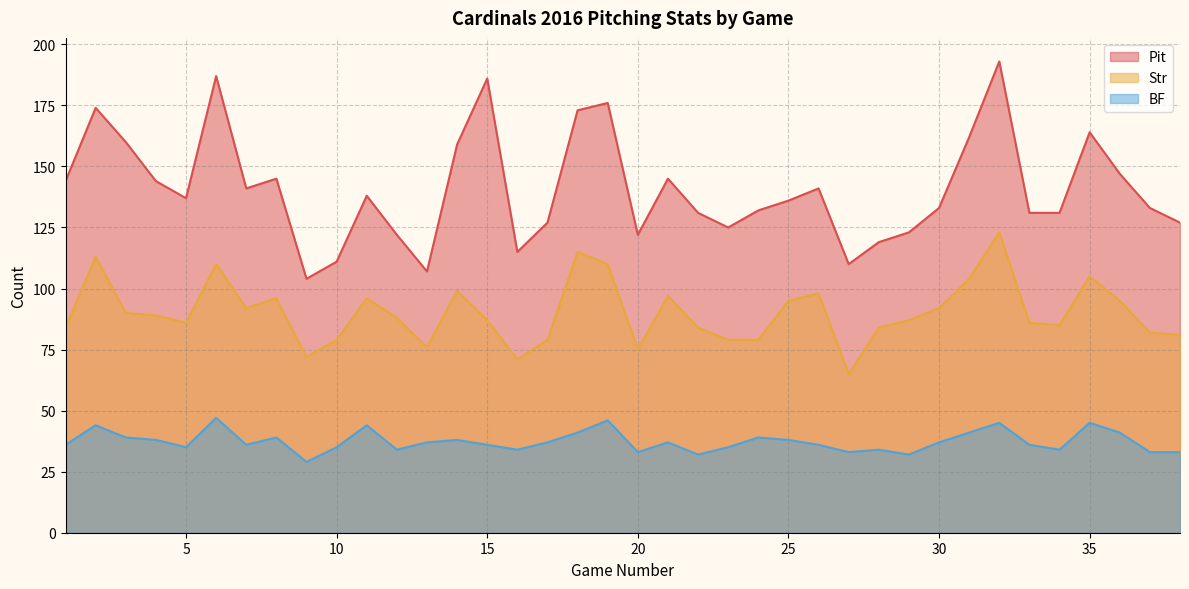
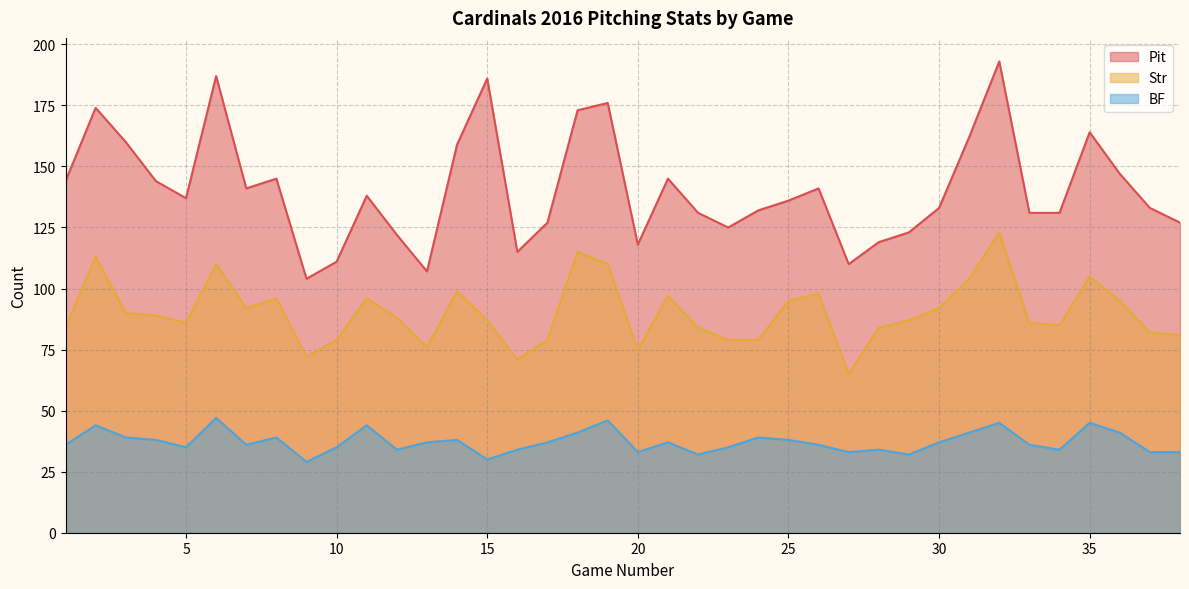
BF, 15: 36 -> 30
Pit, 20: 122 -> 118
